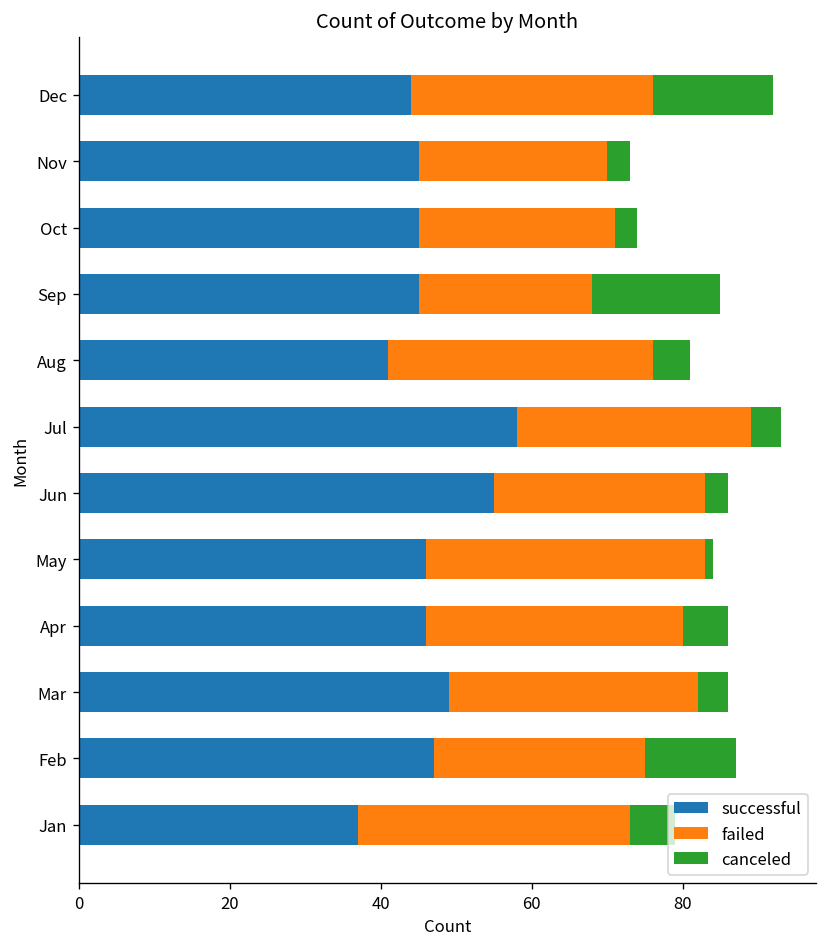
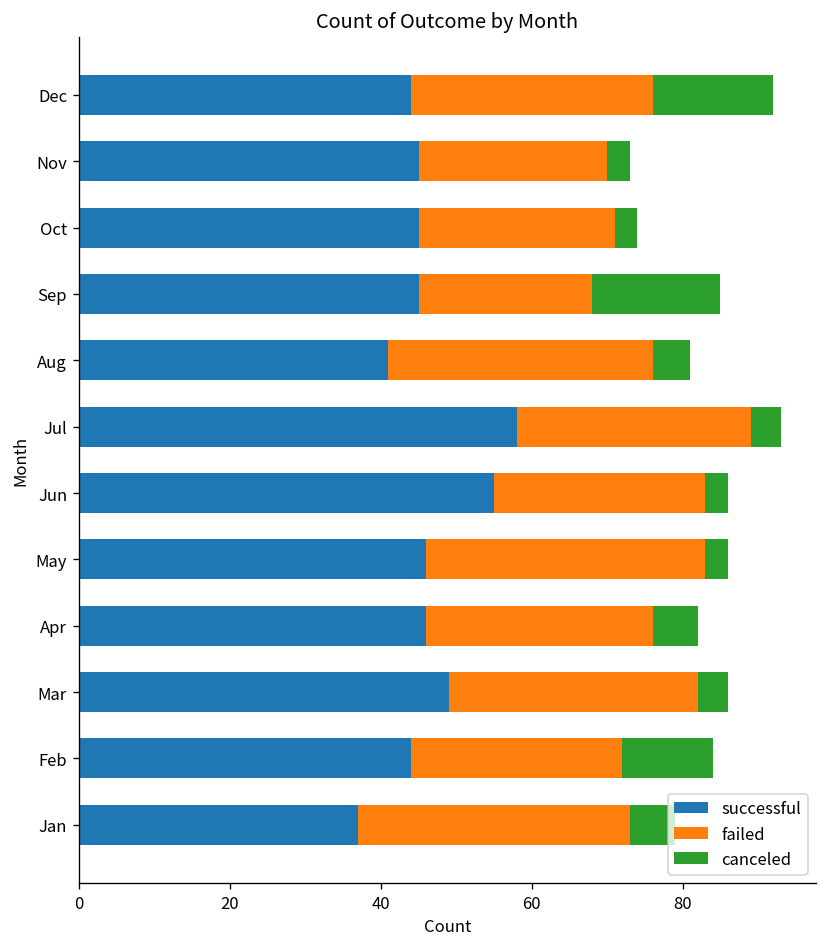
canceled, May: 1 -> 3
failed, Apr: 34 -> 30
successful, Feb: 47 -> 44
